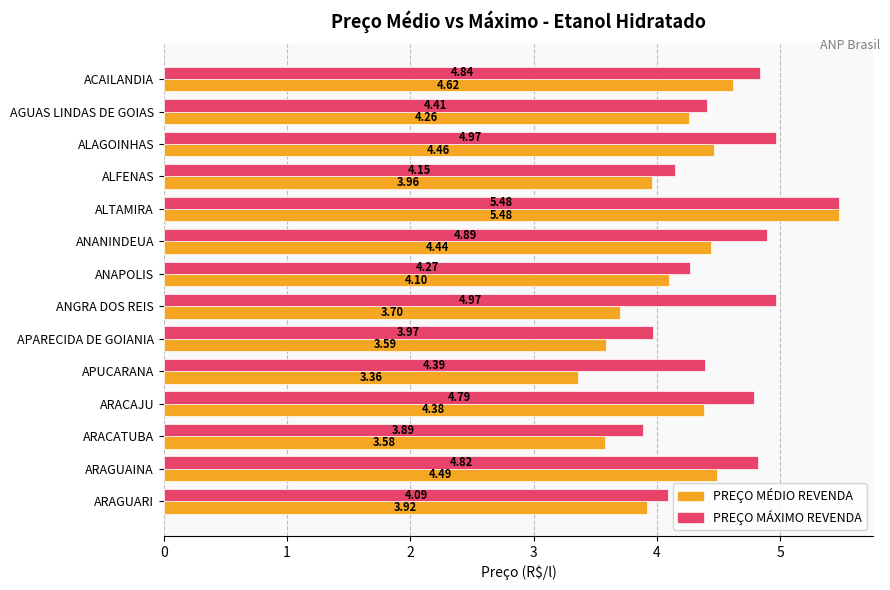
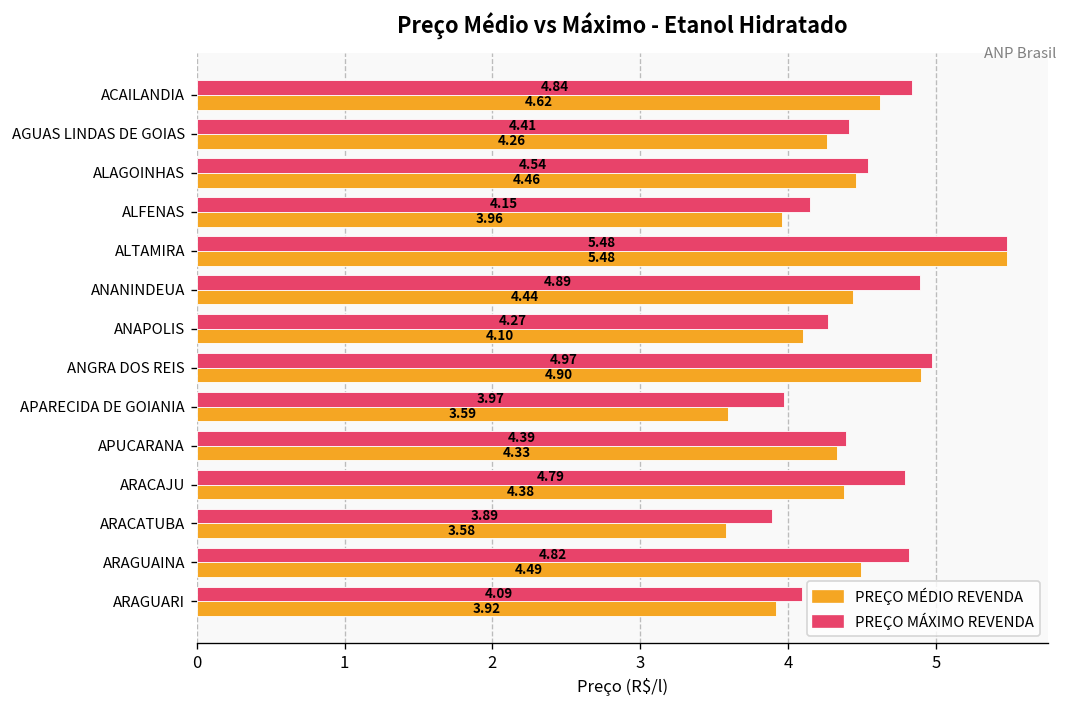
PREÇO MÁXIMO REVENDA, ALAGOINHAS: 4.97 -> 4.54
PREÇO MÉDIO REVENDA, ANGRA DOS REIS: 3.70 -> 4.90
PREÇO MÉDIO REVENDA, APUCARANA: 3.36 -> 4.33
